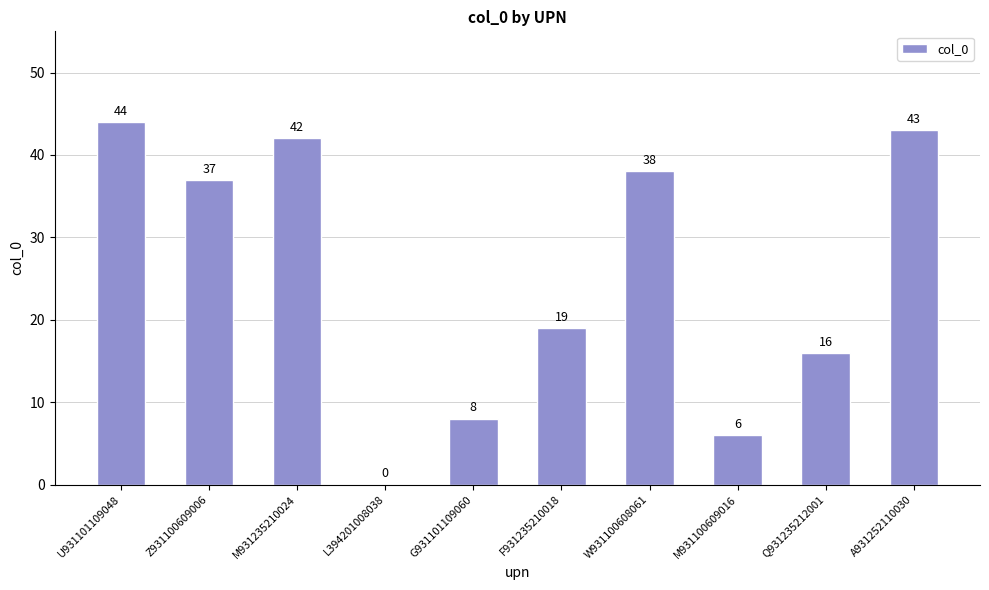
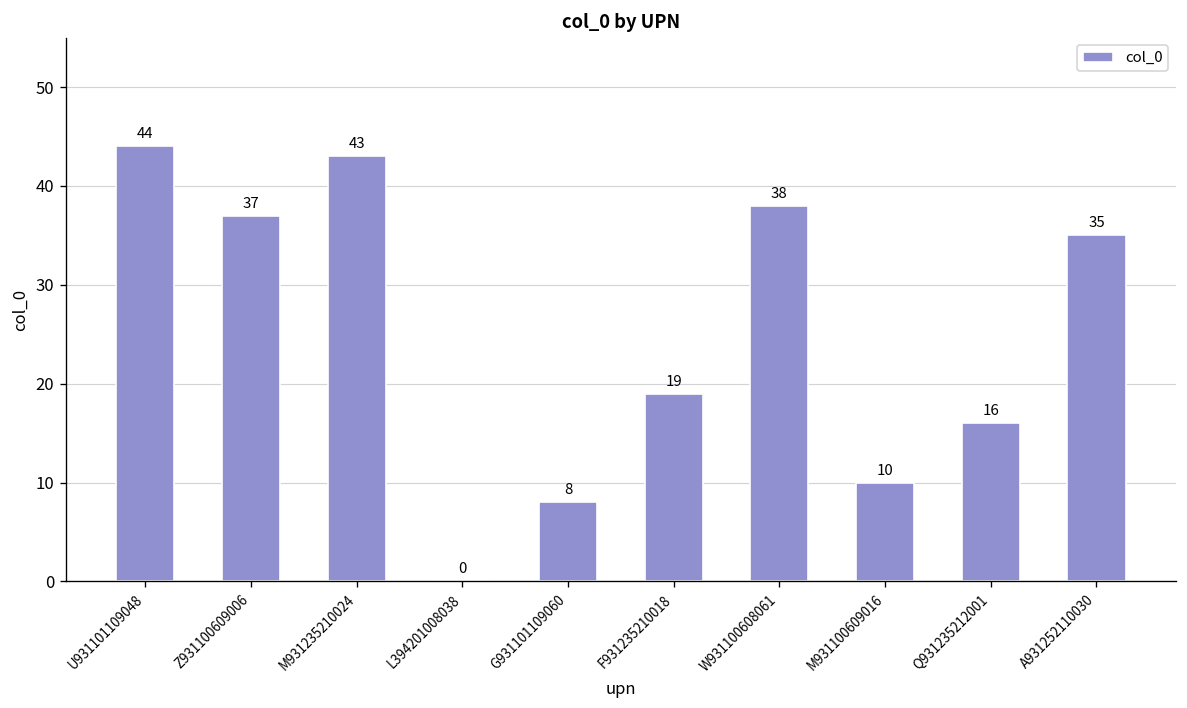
M931235210024: 42 -> 43
M931100609016: 6 -> 10
A931252110030: 43 -> 35
